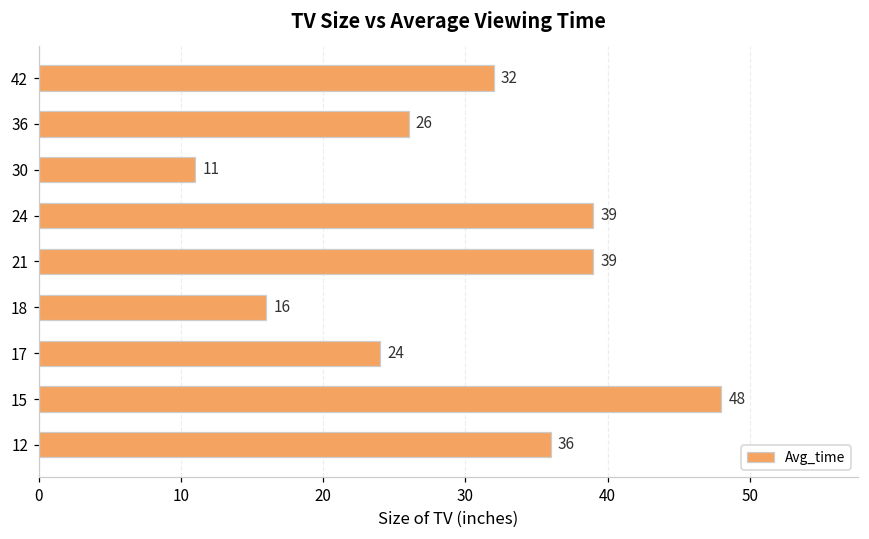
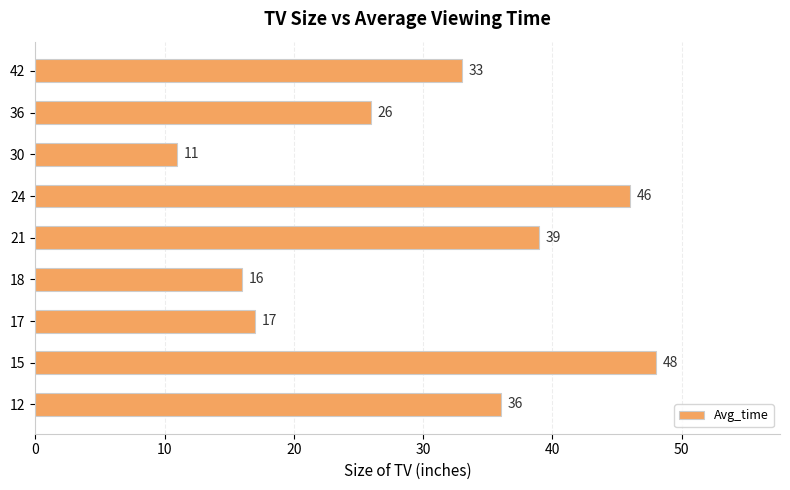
42: 32 -> 33
24: 39 -> 46
17: 24 -> 17
